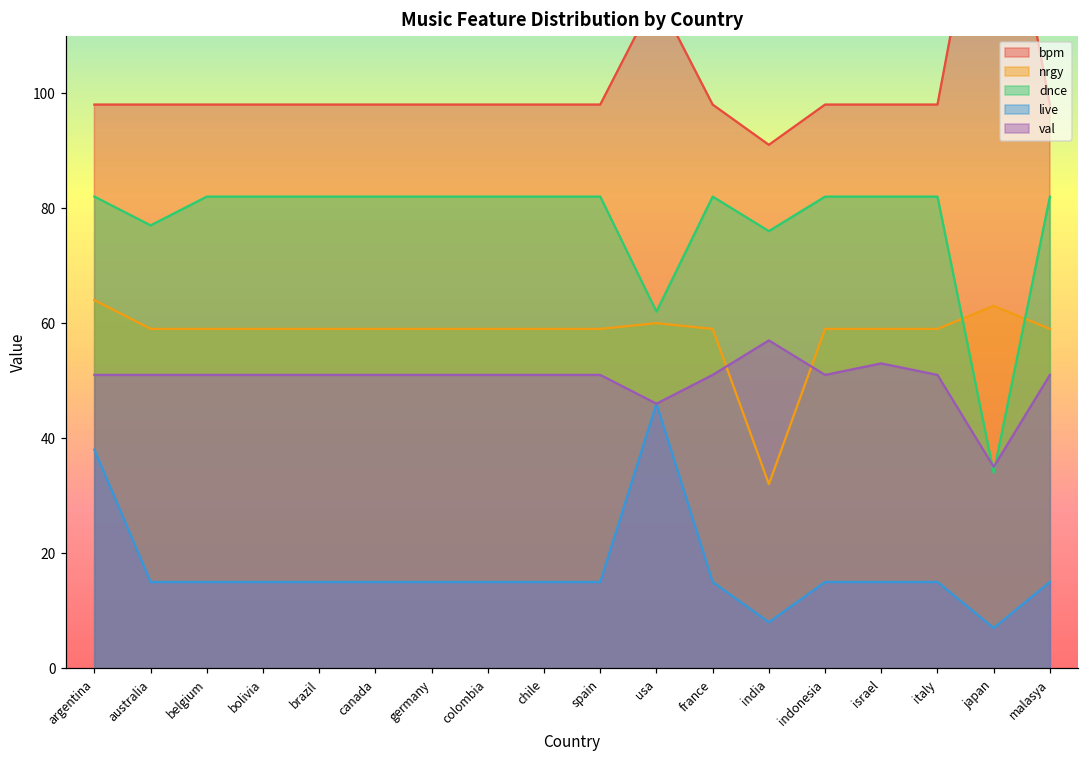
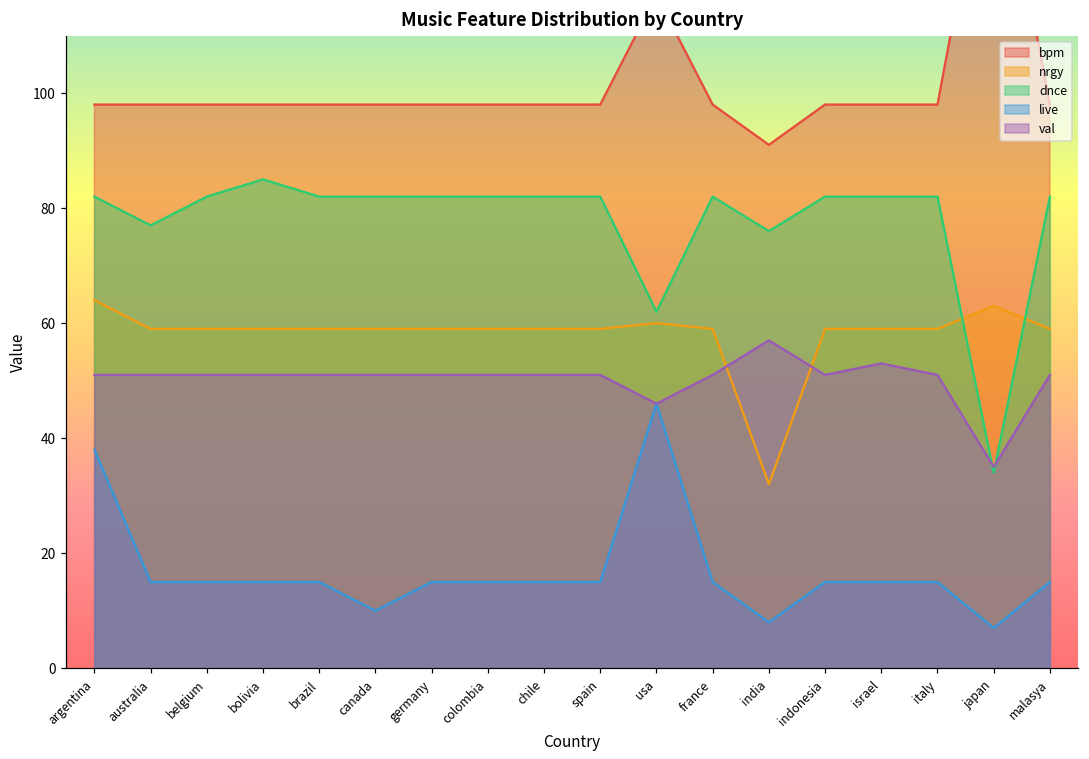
dnce, bolivia: 82 -> 85
live, canada: 15 -> 10
